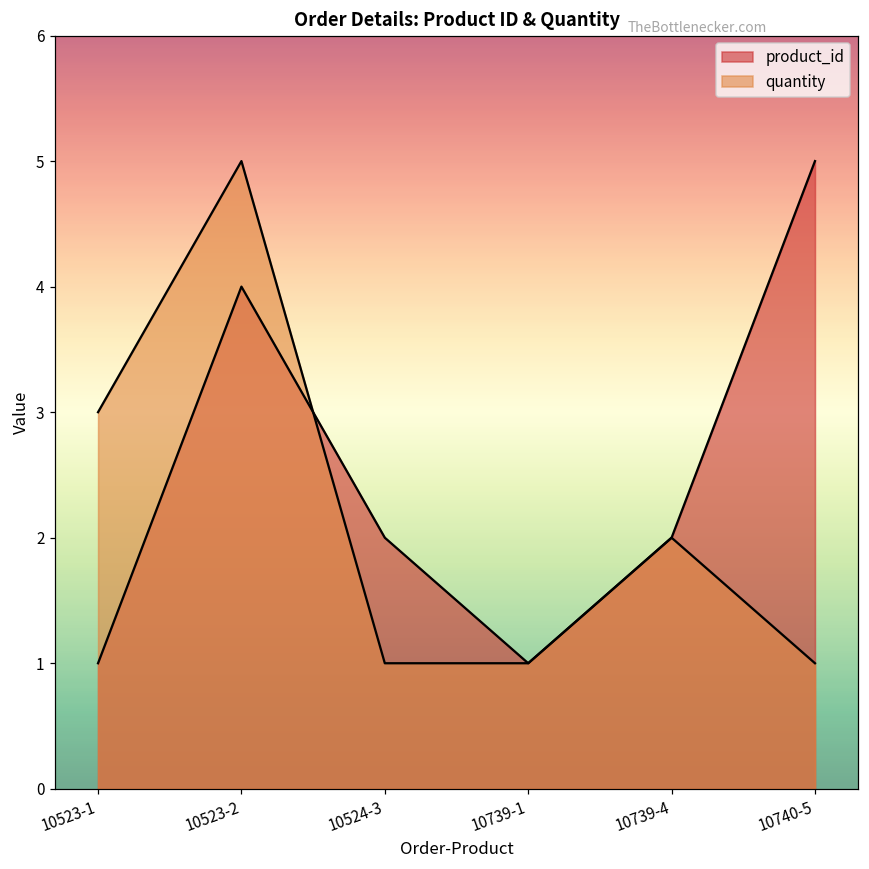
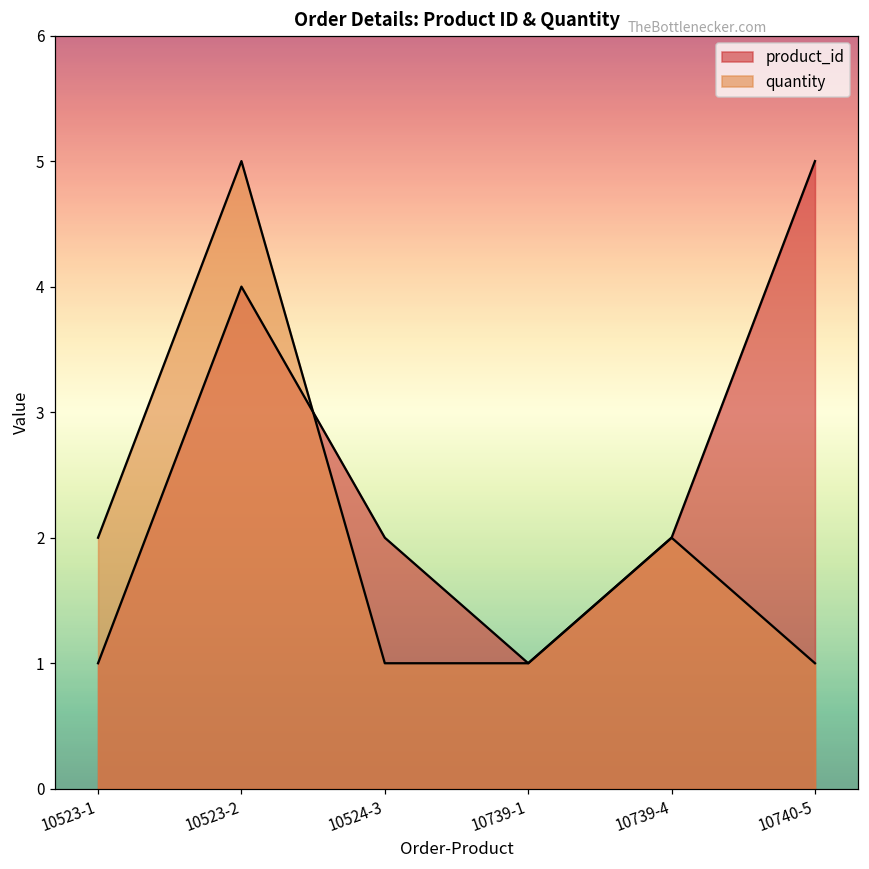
quantity, 10523-1: 3 -> 2
